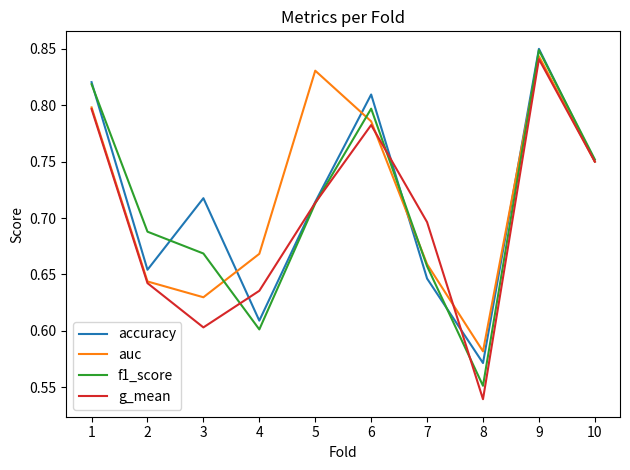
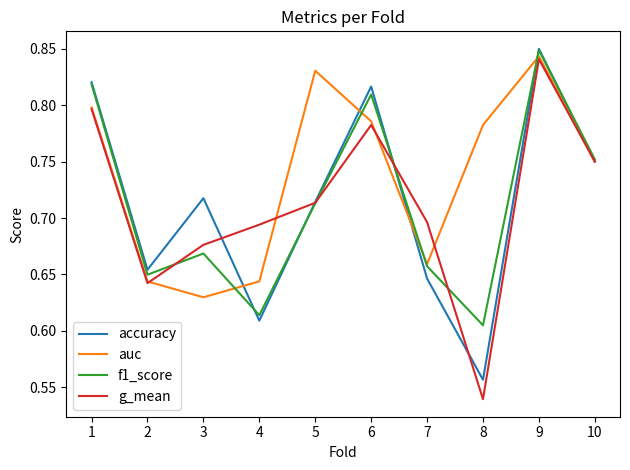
f1_score, 2: 0.688 -> 0.650
g_mean, 3: 0.603 -> 0.676
auc, 4: 0.668 -> 0.644
f1_score, 4: 0.601 -> 0.614
g_mean, 4: 0.635 -> 0.694
accuracy, 6: 0.810 -> 0.817
f1_score, 6: 0.797 -> 0.810
accuracy, 8: 0.571 -> 0.557
auc, 8: 0.582 -> 0.782
f1_score, 8: 0.551 -> 0.605
